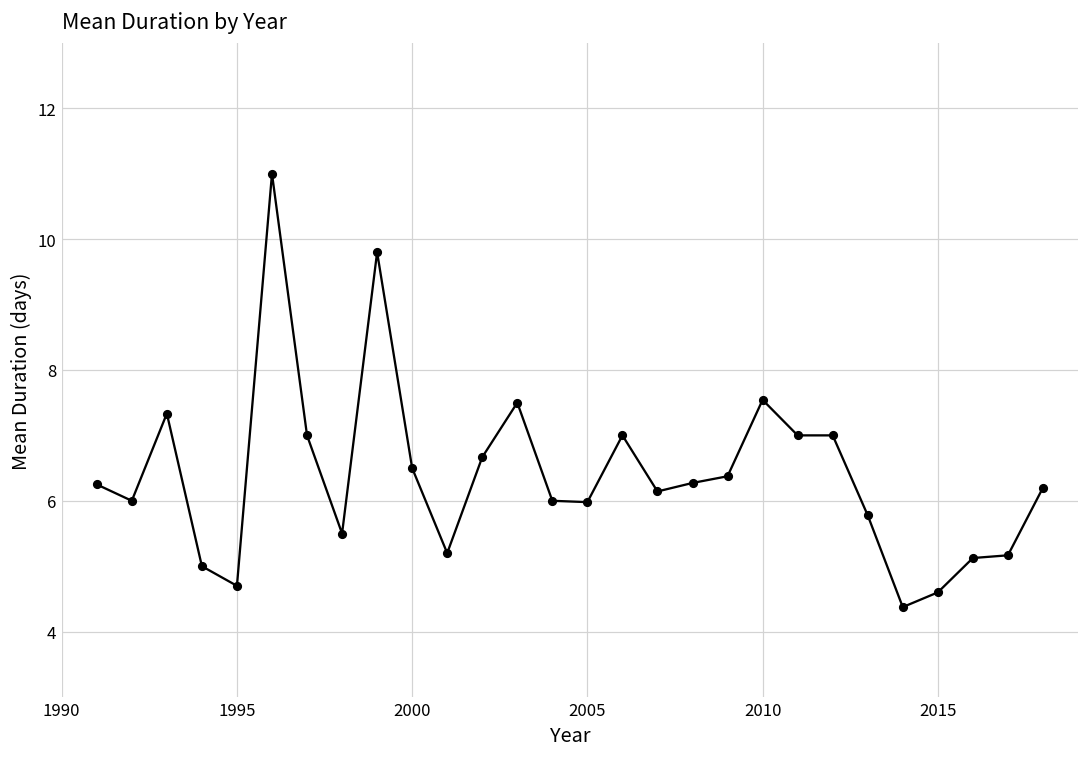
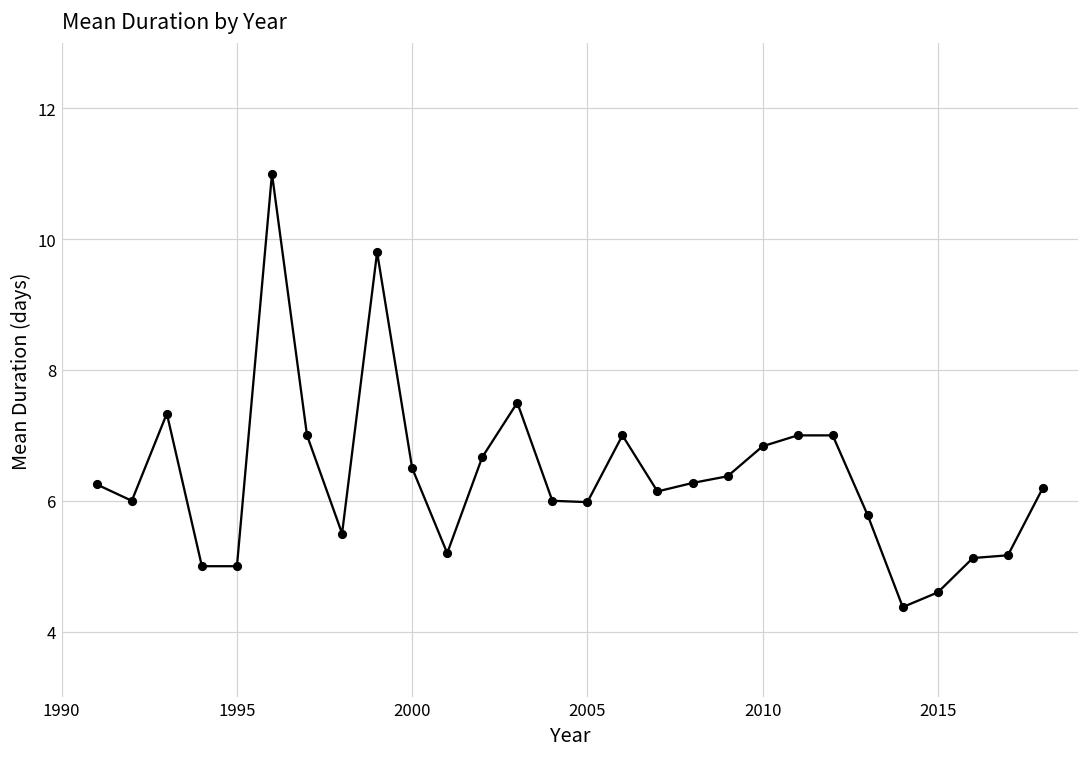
1995: 4.7 -> 5.0
2010: 7.5 -> 6.8
